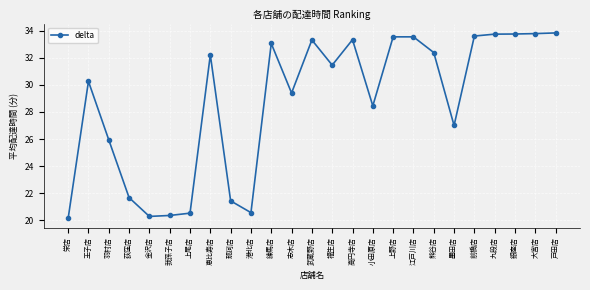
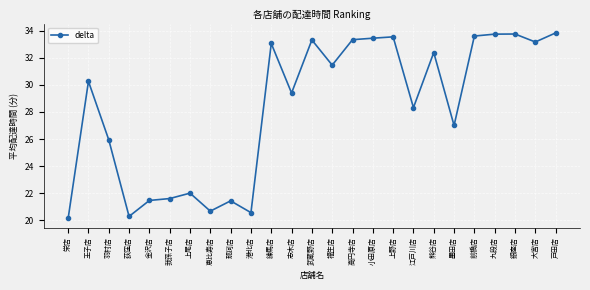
荻窪店: 21.7 -> 20.3
金沢店: 20.3 -> 21.5
我孫子店: 20.4 -> 21.6
上尾店: 20.5 -> 22.0
恵比寿店: 32.2 -> 20.7
小田原店: 28.5 -> 33.5
江戸川店: 33.6 -> 28.3
大宮店: 33.8 -> 33.2
